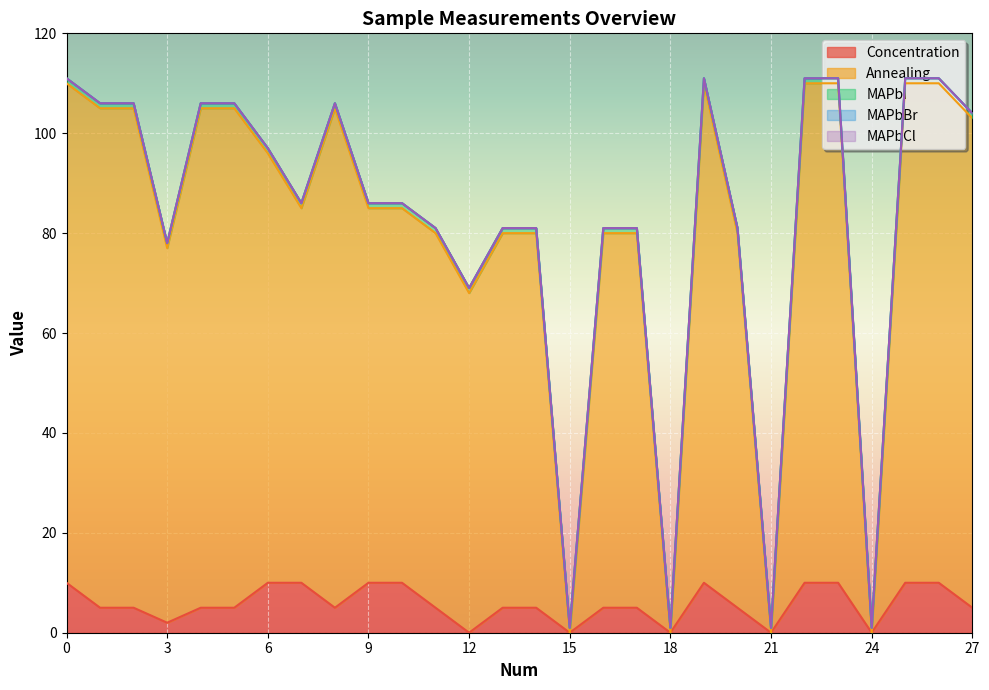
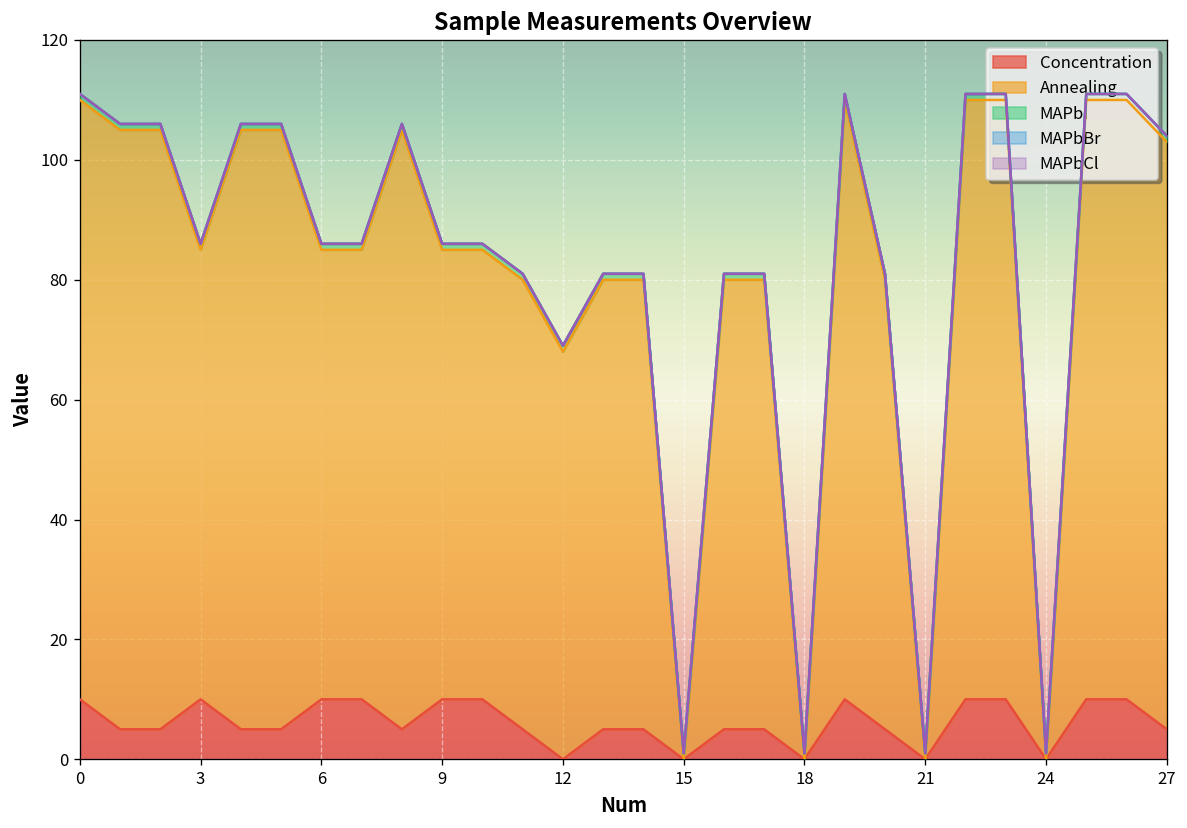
Concentration, 3: 2 -> 10
Annealing, 6: 86 -> 75
